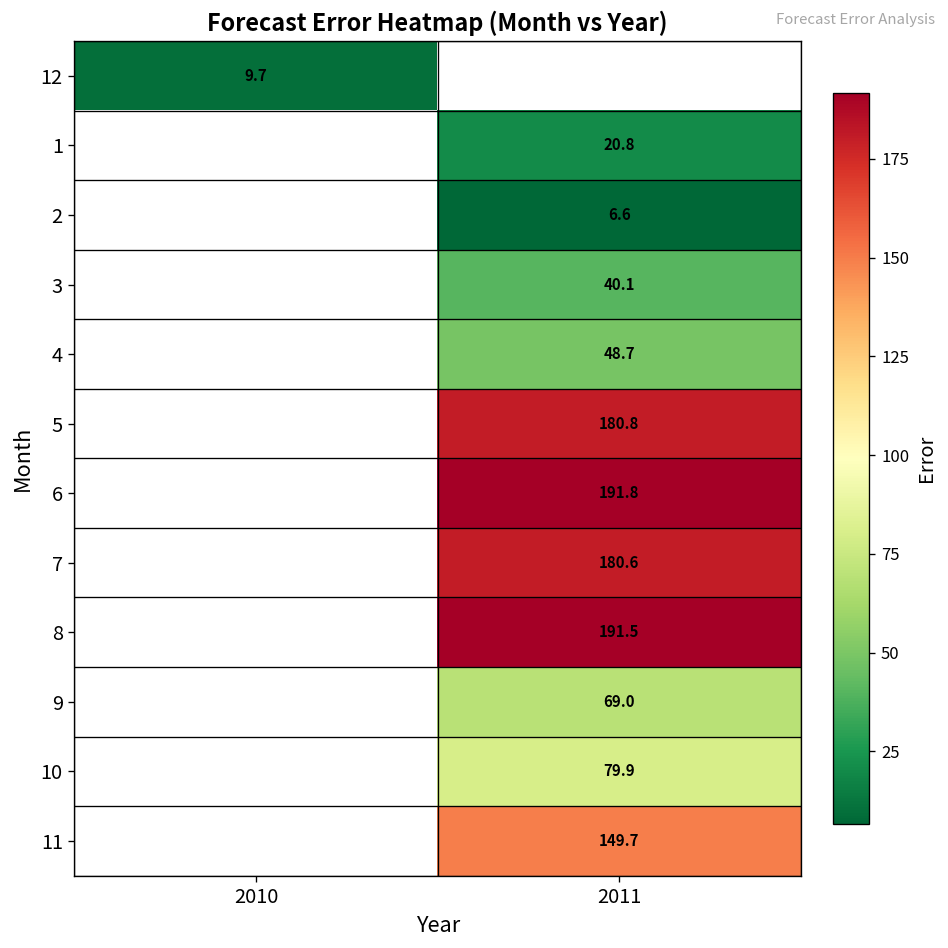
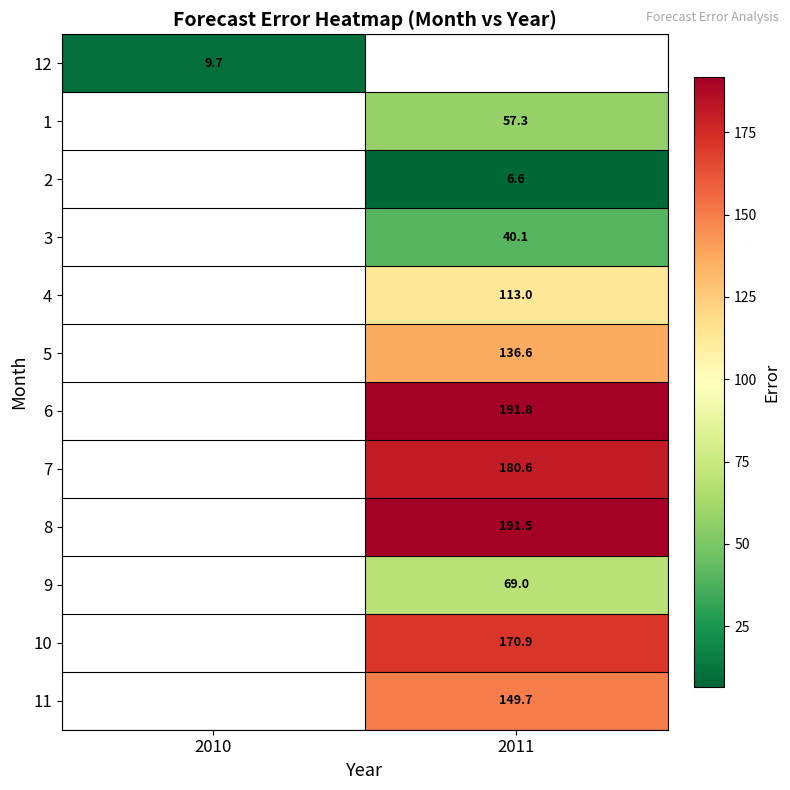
1, 2011: 20.8 -> 57.3
4, 2011: 48.7 -> 113.0
5, 2011: 180.8 -> 136.6
10, 2011: 79.9 -> 170.9
